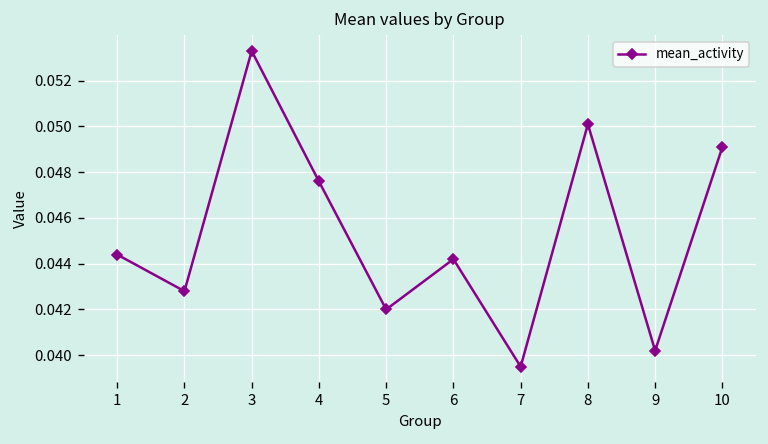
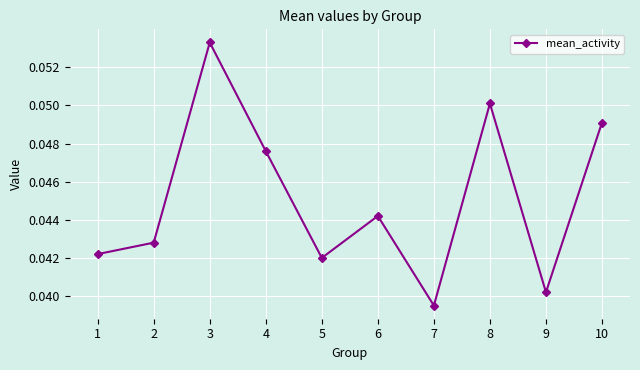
1: 0.0444 -> 0.0422
